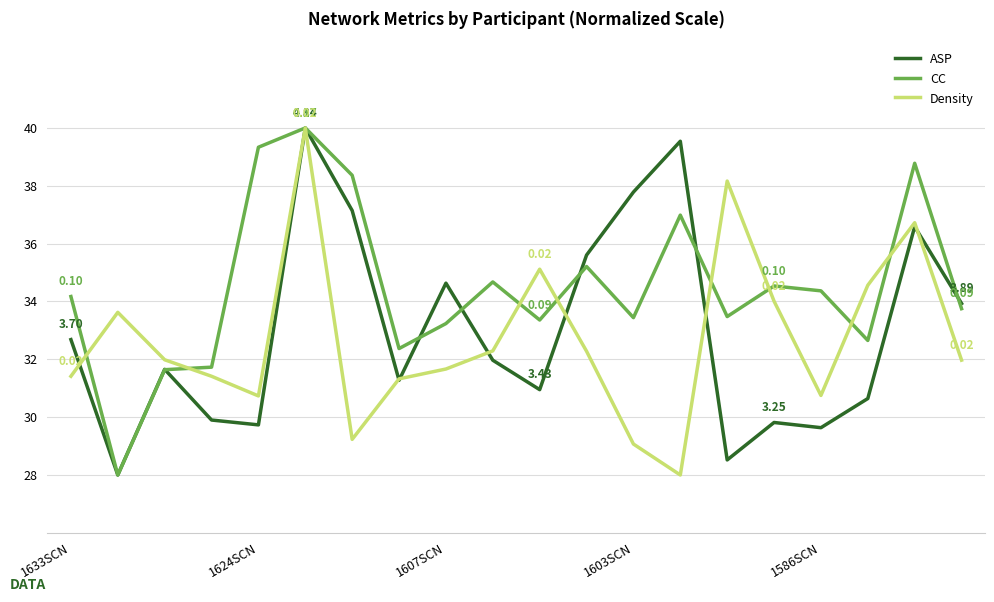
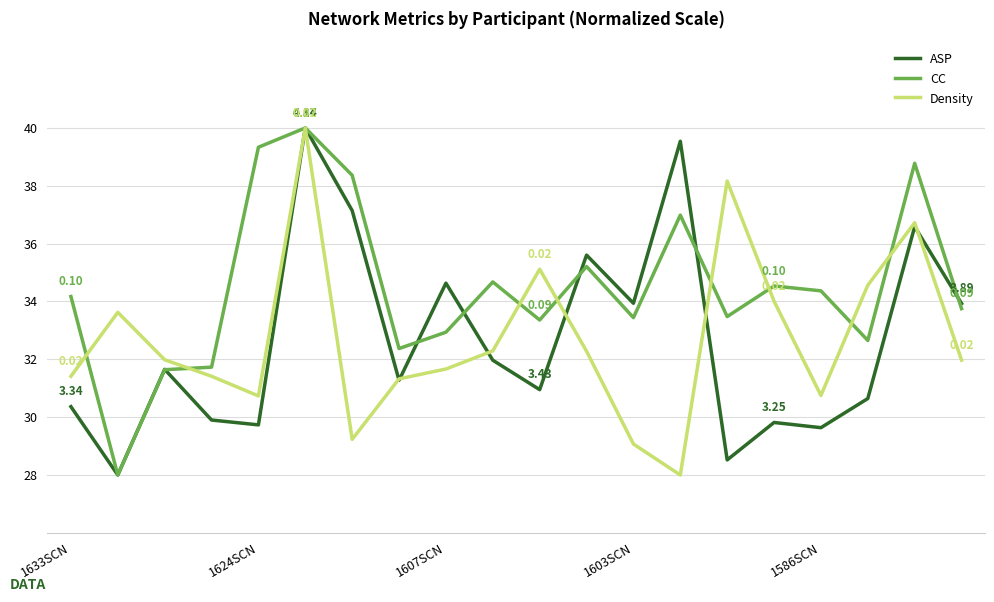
ASP, 1633SCN: 3.70 -> 3.34
CC, 1607SCN: 33.2 -> 32.9
ASP, 1603SCN: 37.8 -> 33.9
